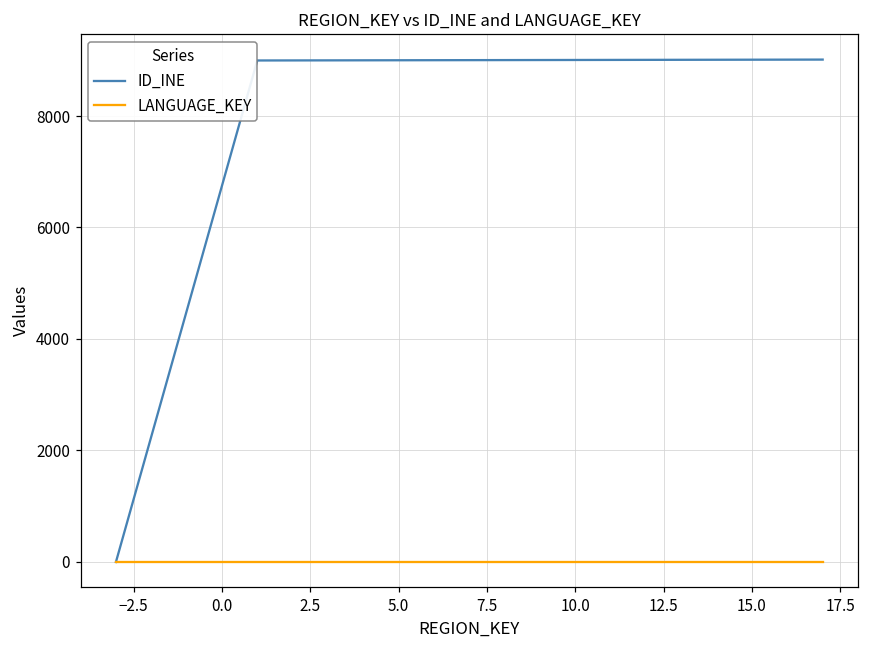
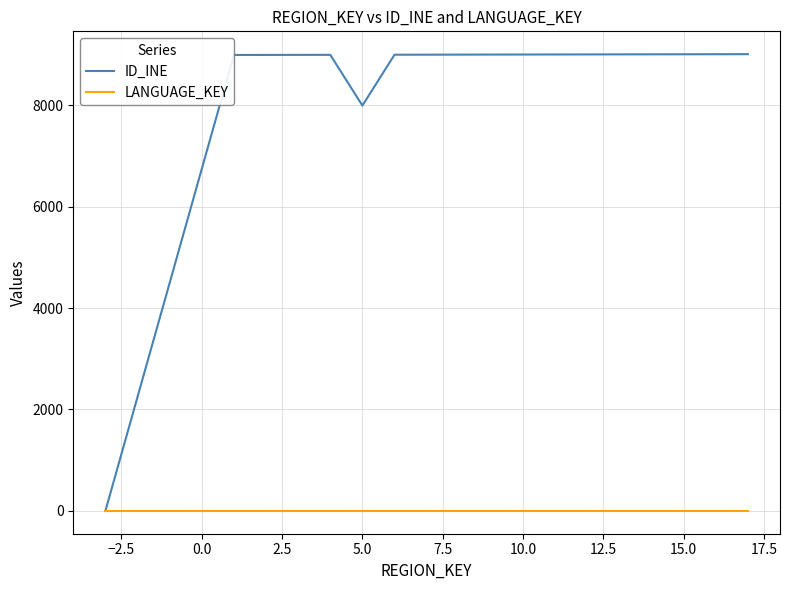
ID_INE, 5.0: 9000 -> 8000
